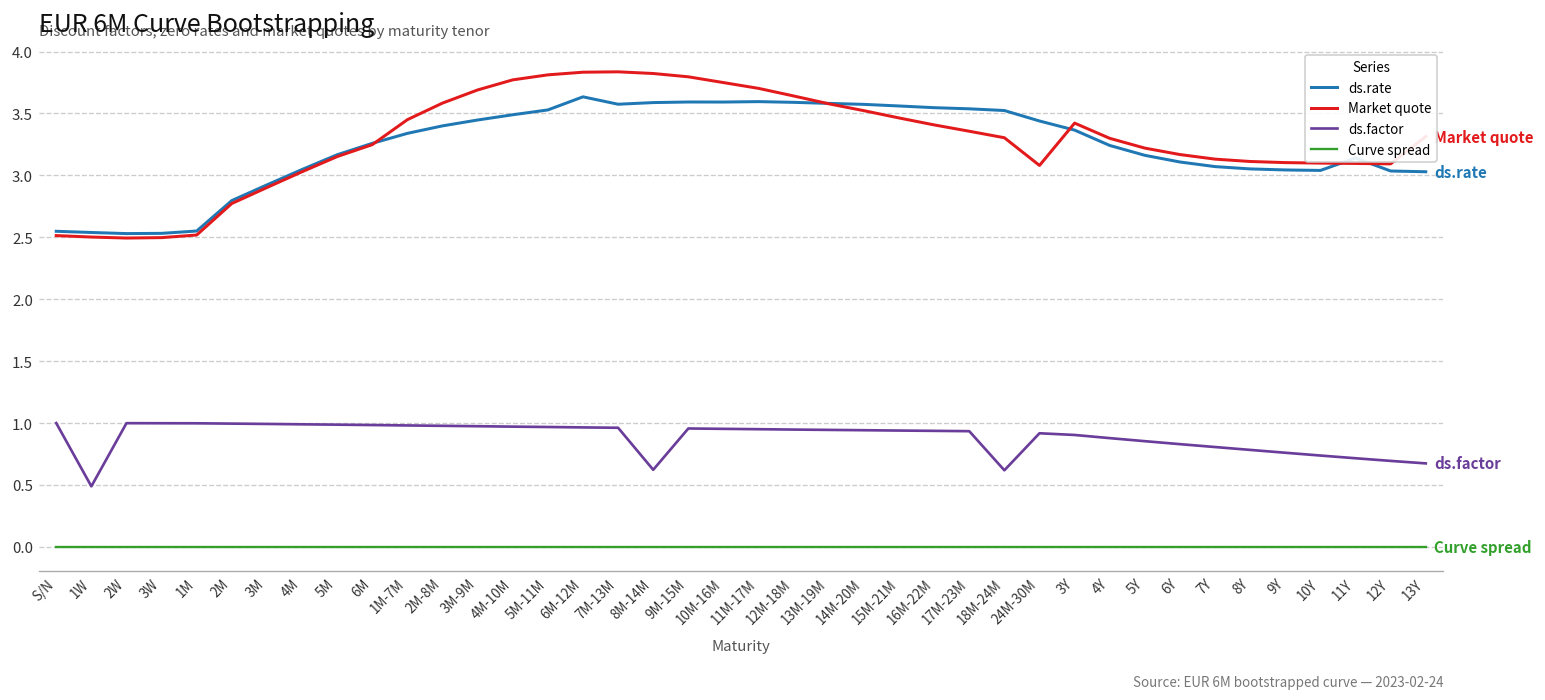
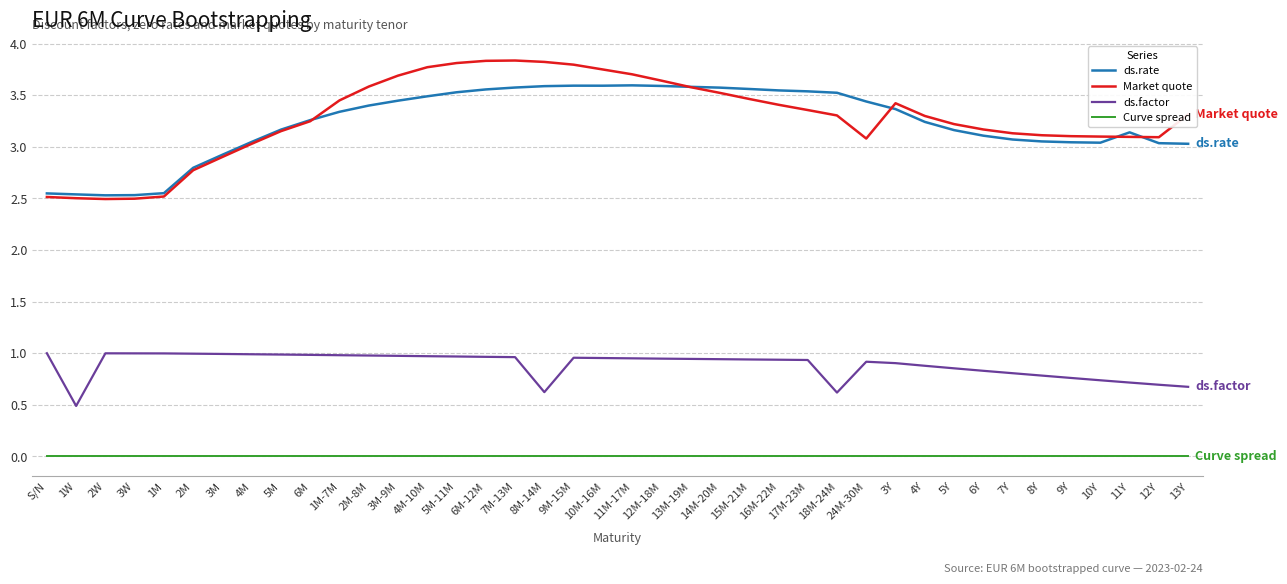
ds.rate, 6M-12M: 3.63 -> 3.56
